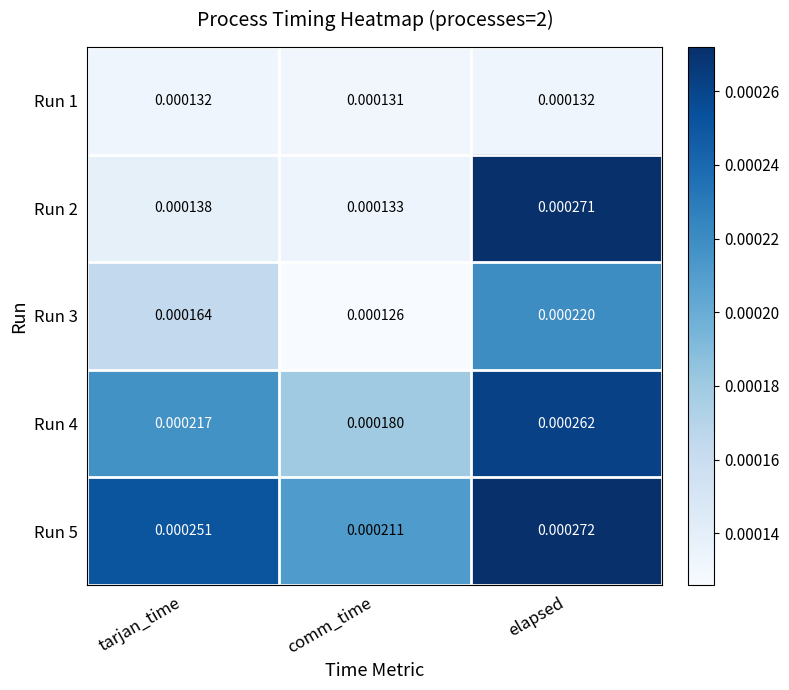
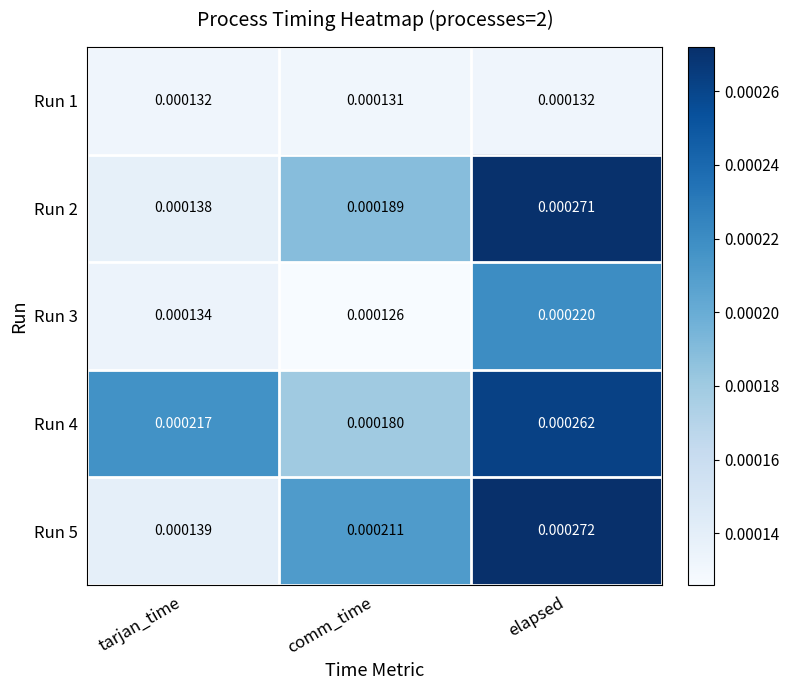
Run 2, comm_time: 0.000133 -> 0.000189
Run 3, tarjan_time: 0.000164 -> 0.000134
Run 5, tarjan_time: 0.000251 -> 0.000139
